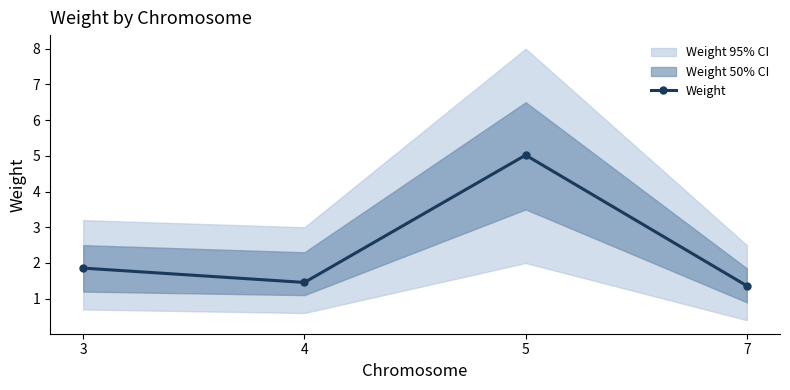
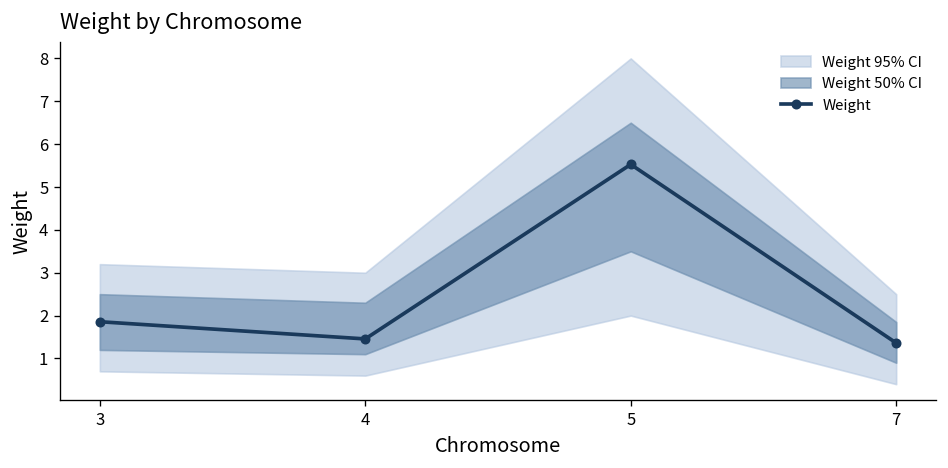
Weight, 5: 5.0 -> 5.5
